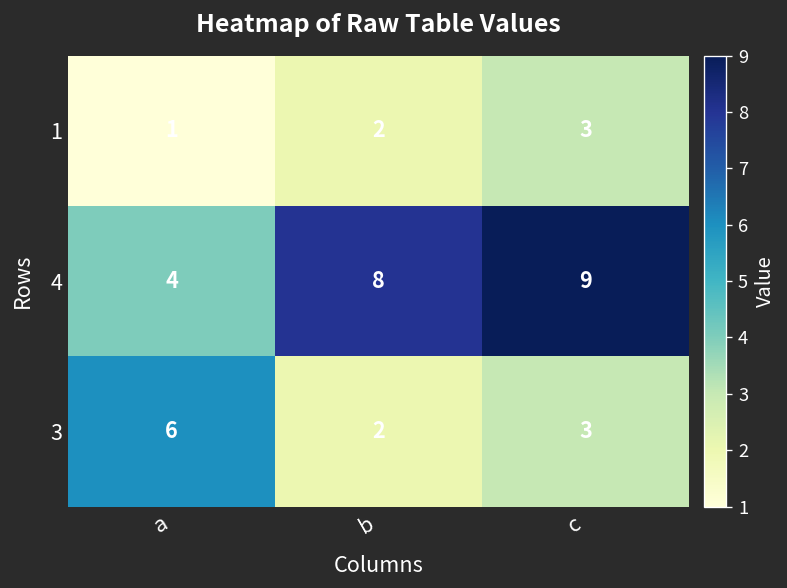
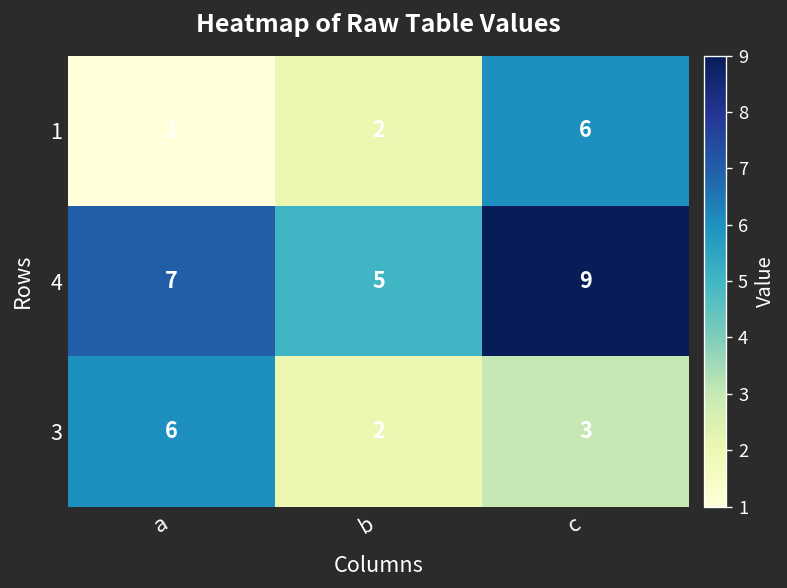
1, c: 3 -> 6
4, a: 4 -> 7
4, b: 8 -> 5
